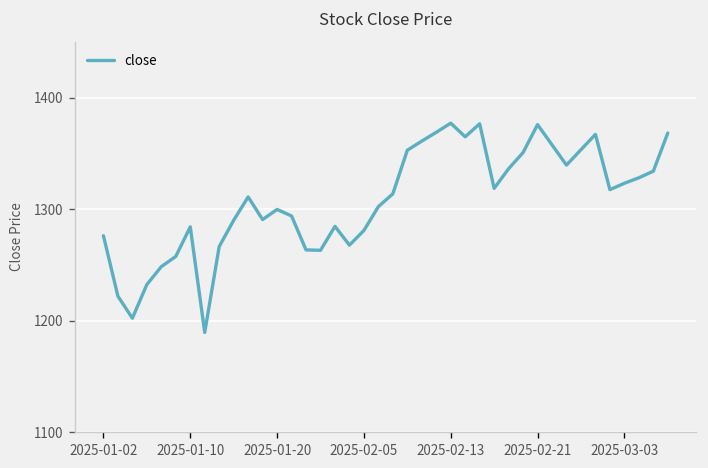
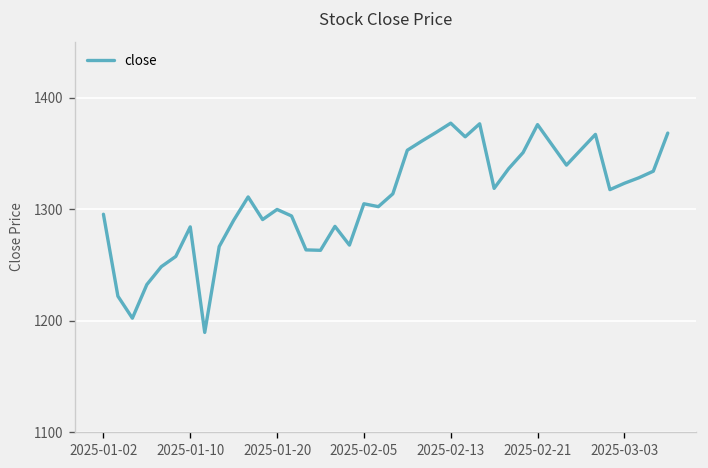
2025-01-02: 1280 -> 1300
2025-02-05: 1280 -> 1300
